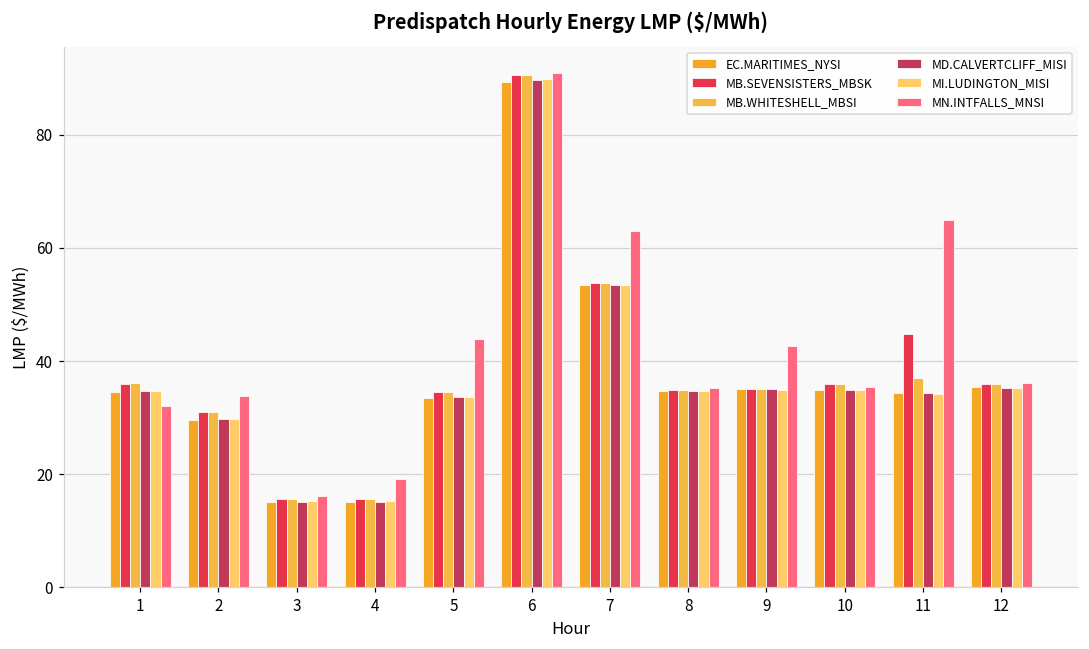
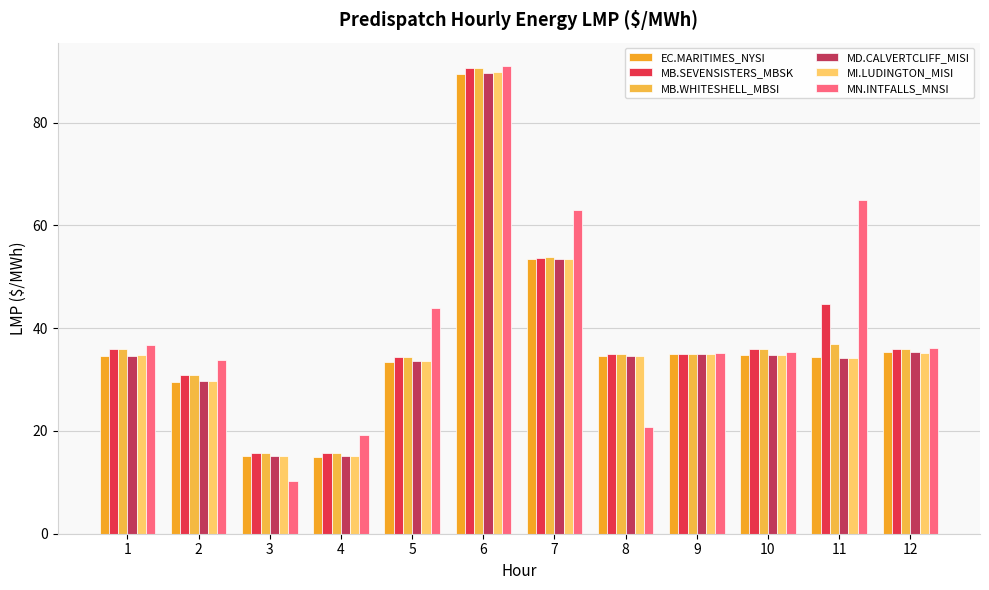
MN.INTFALLS_MNSI, 1: 32 -> 37
MN.INTFALLS_MNSI, 3: 16 -> 10
MN.INTFALLS_MNSI, 8: 35 -> 21
MN.INTFALLS_MNSI, 9: 43 -> 35
